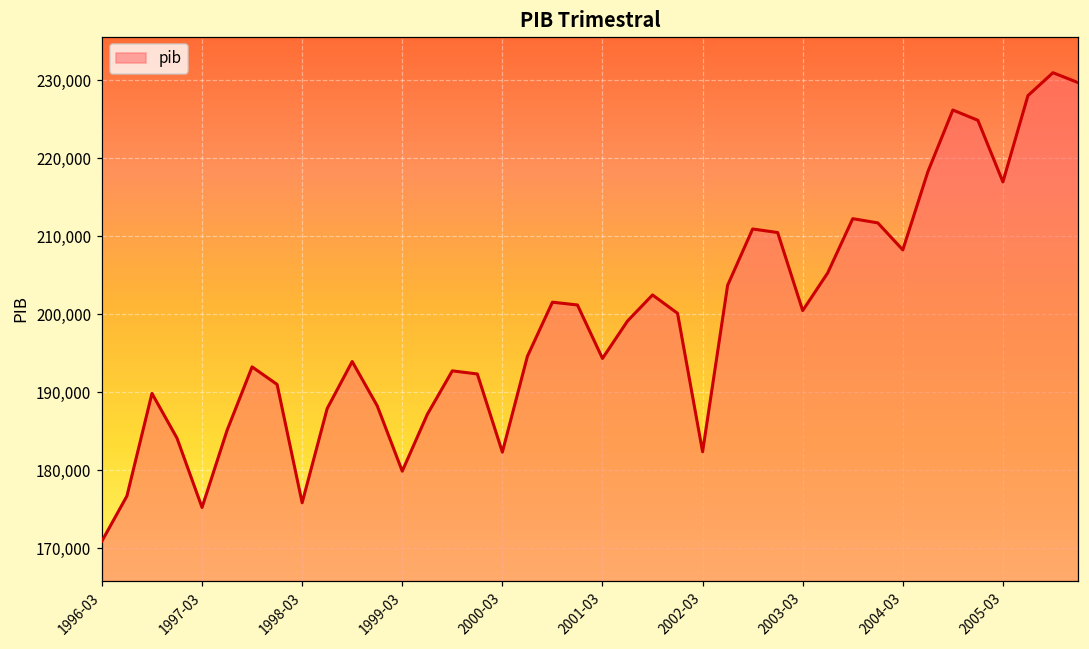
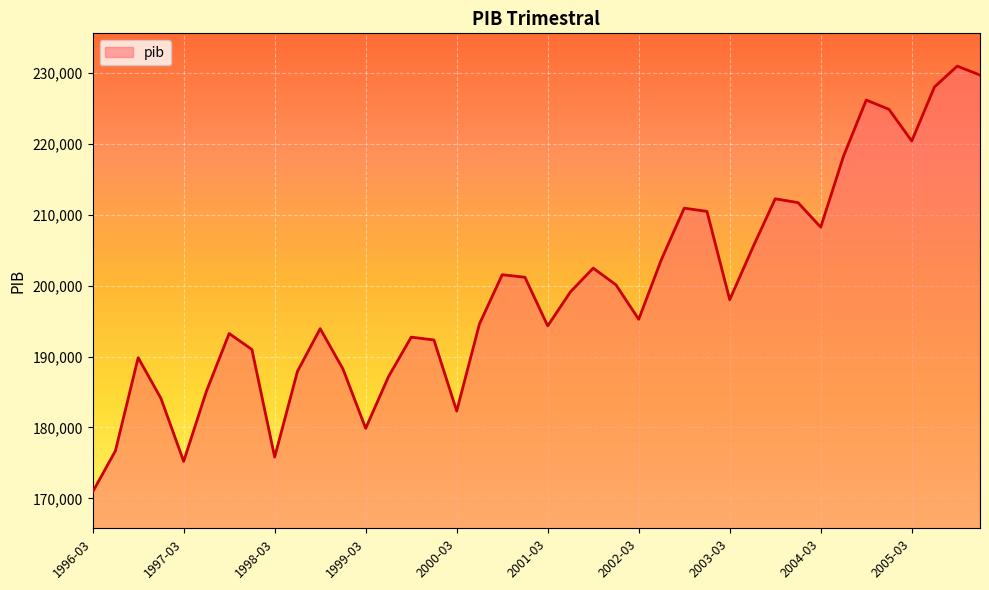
2002-03: 182,000 -> 195,000
2003-03: 200,000 -> 198,000
2005-03: 217,000 -> 220,000
